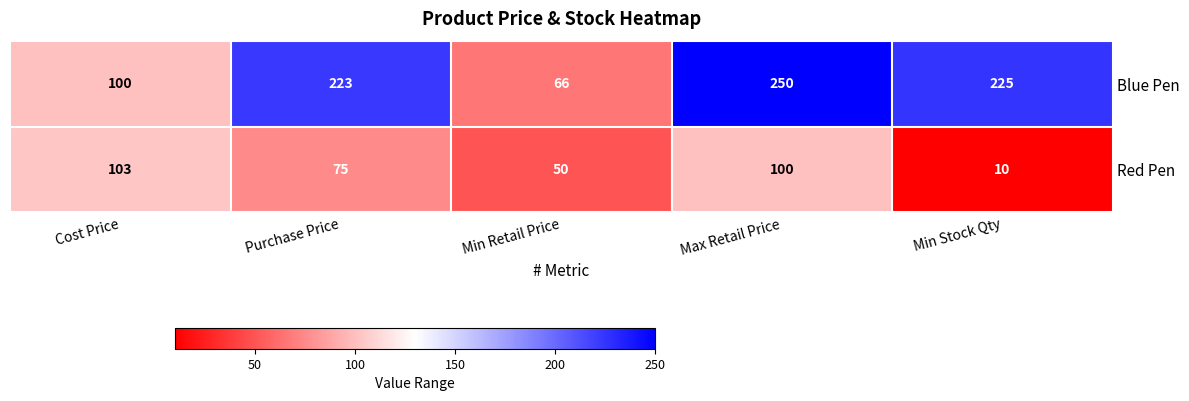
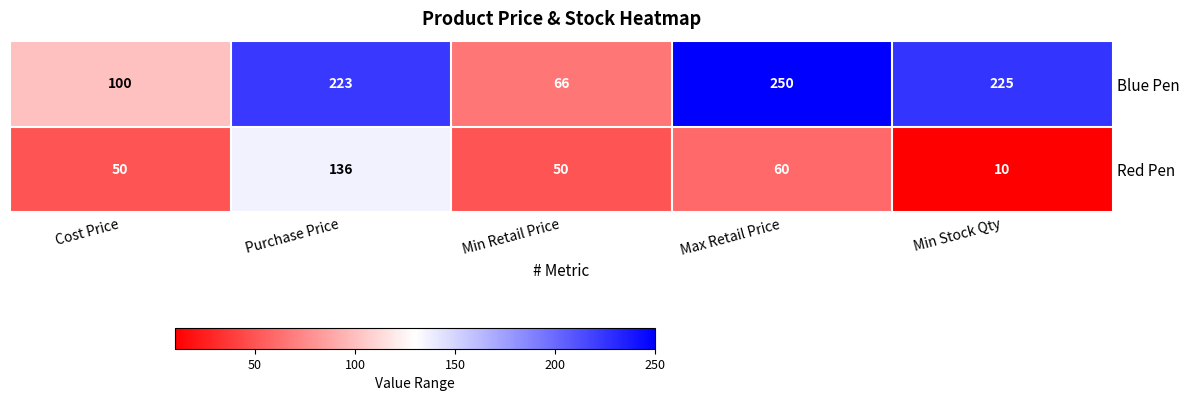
Red Pen, Cost Price: 103 -> 50
Red Pen, Purchase Price: 75 -> 136
Red Pen, Max Retail Price: 100 -> 60
